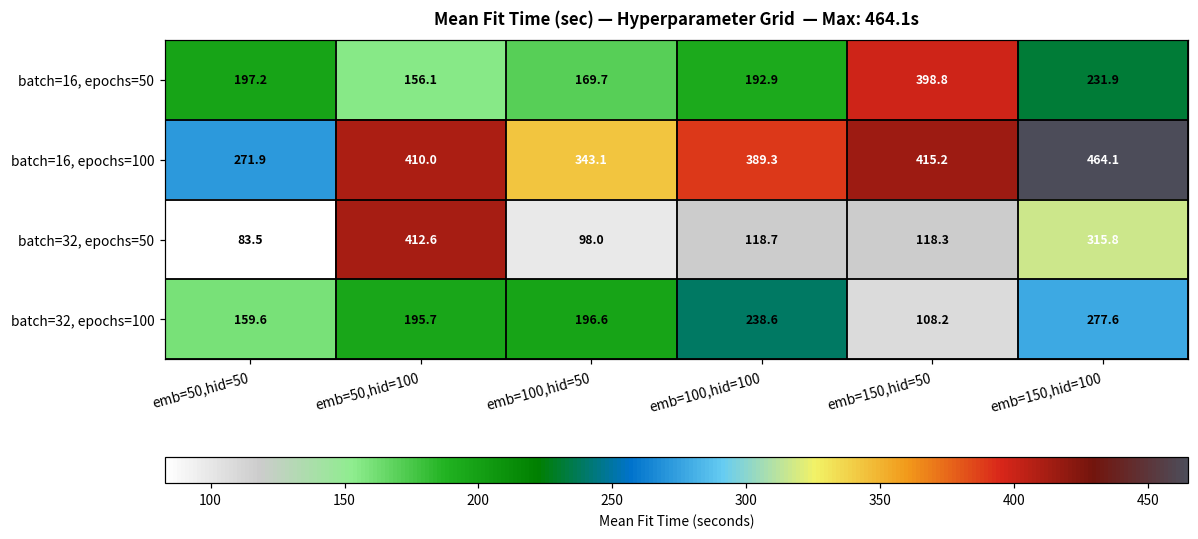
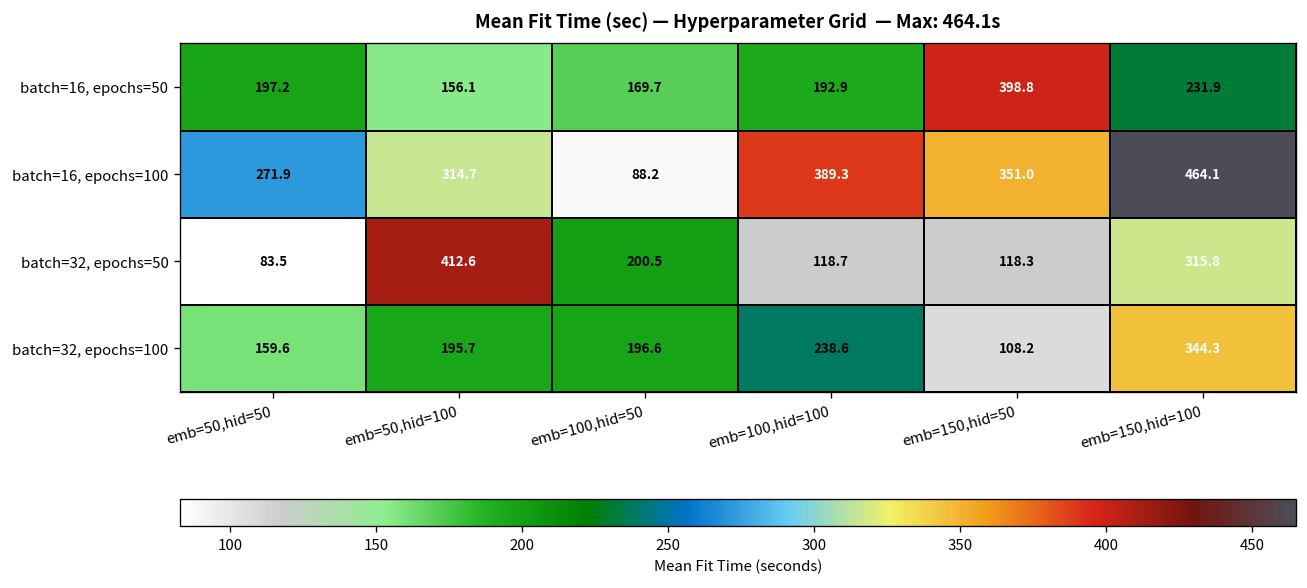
batch=16, epochs=100, emb=50,hid=100: 410.0 -> 314.7
batch=16, epochs=100, emb=100,hid=50: 343.1 -> 88.2
batch=16, epochs=100, emb=150,hid=50: 415.2 -> 351.0
batch=32, epochs=50, emb=100,hid=50: 98.0 -> 200.5
batch=32, epochs=100, emb=150,hid=100: 277.6 -> 344.3
